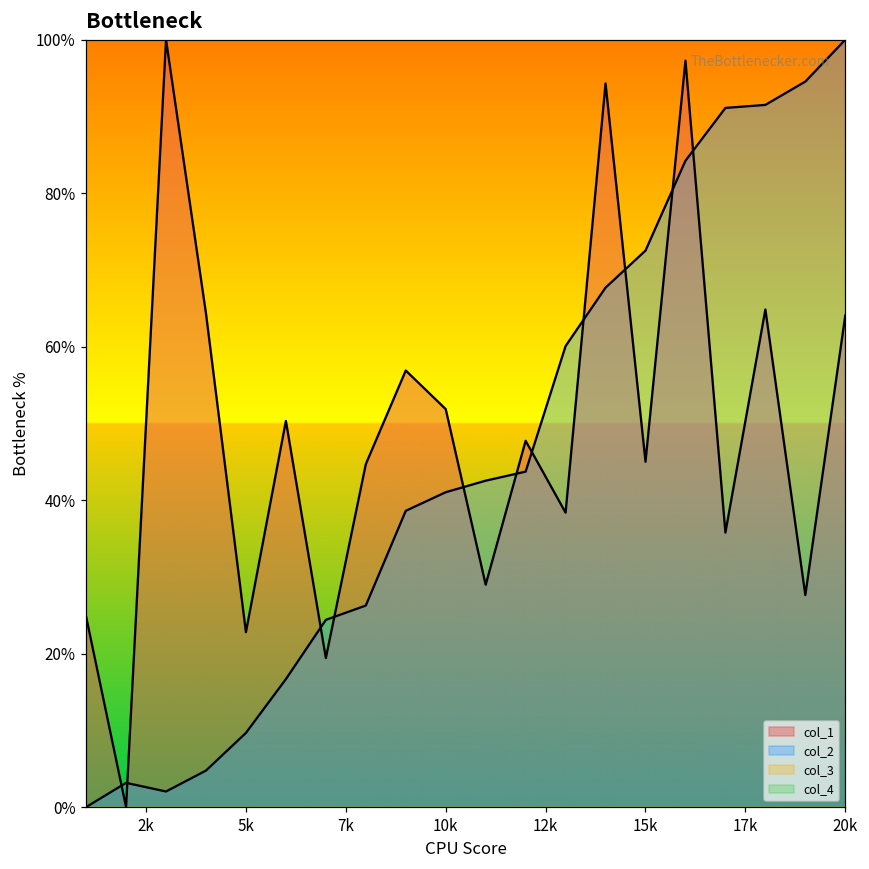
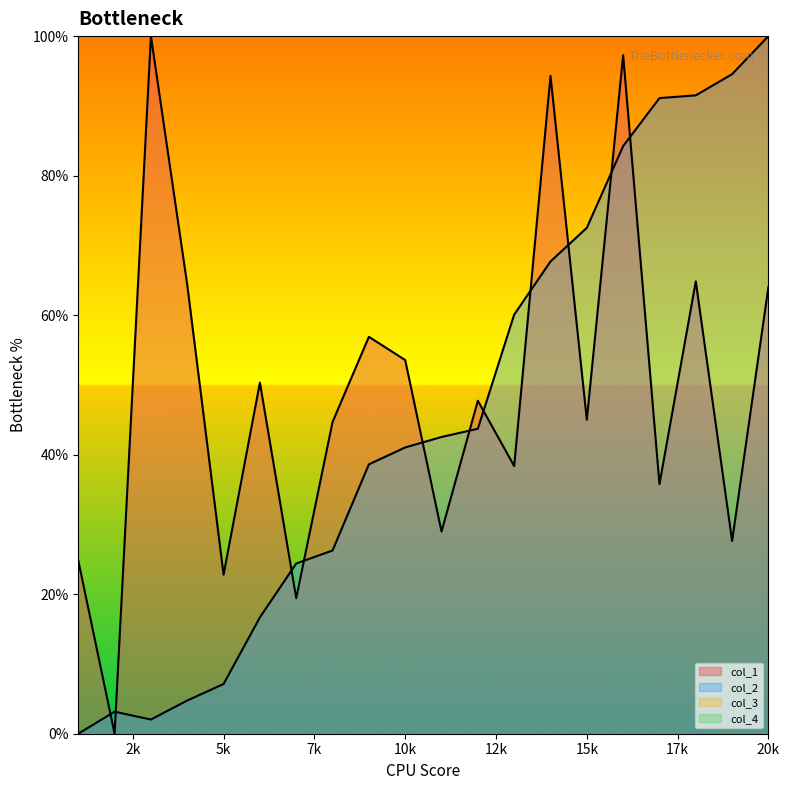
col_2, 5k: 10% -> 7%
col_1, 10k: 52% -> 54%
